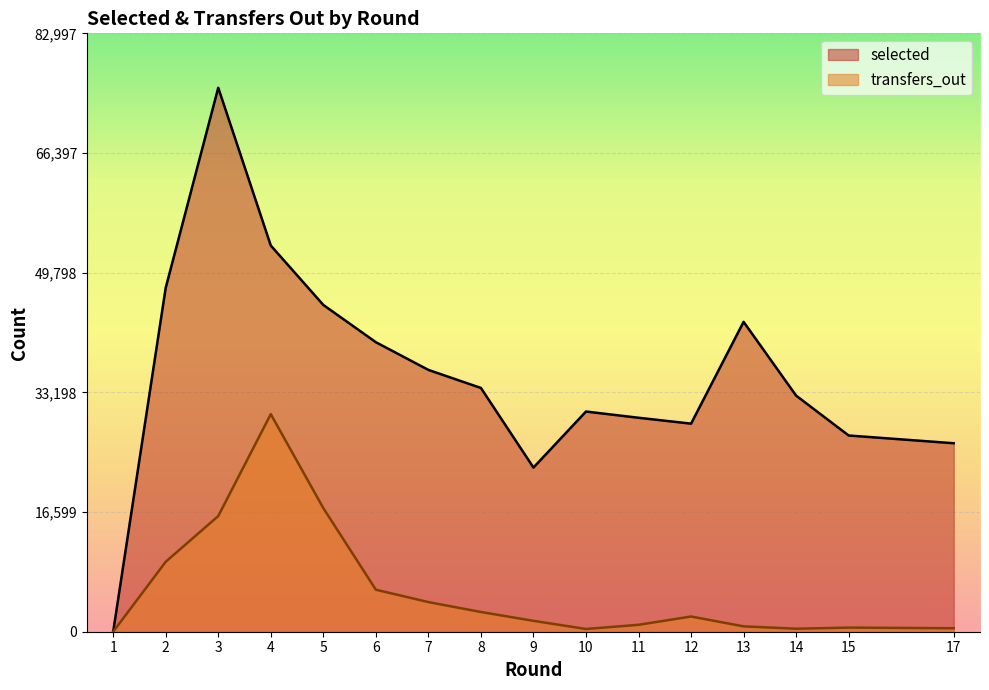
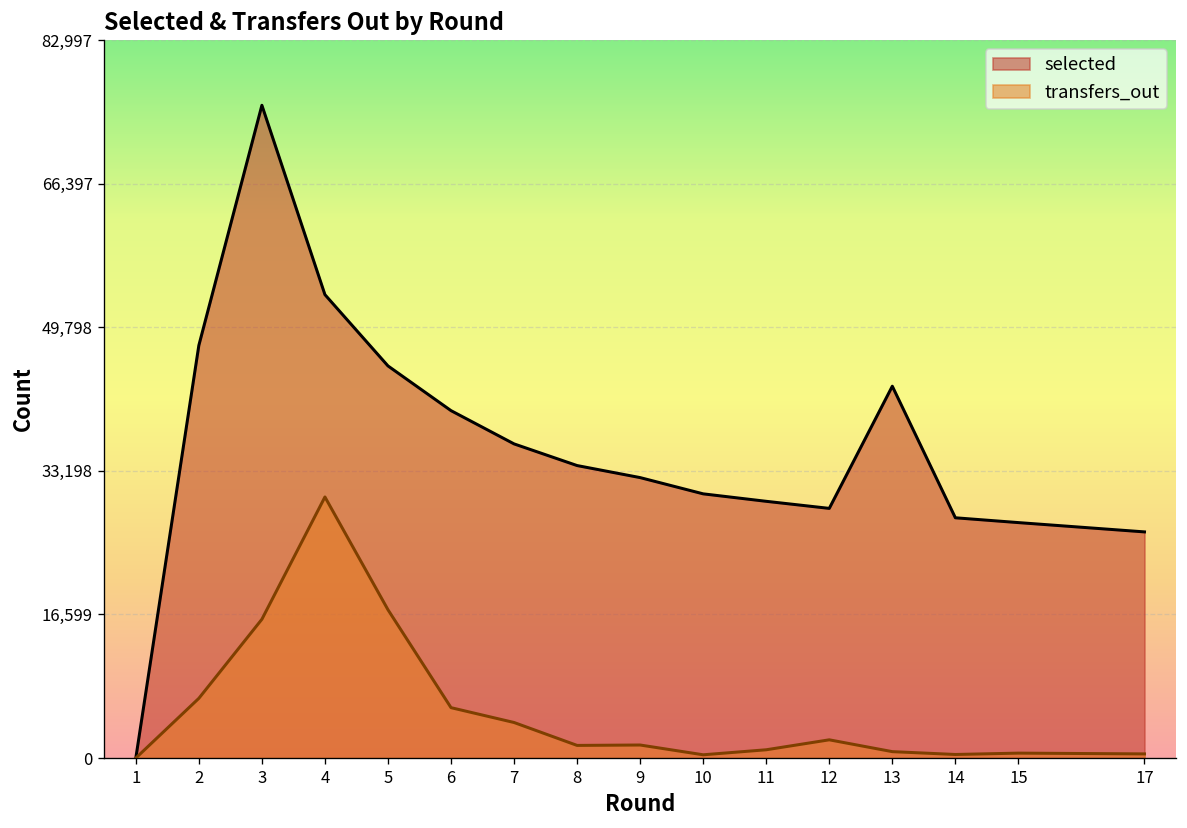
transfers_out, 2: 10,000 -> 7,000
transfers_out, 8: 3,000 -> 1,000
selected, 9: 23,000 -> 32,000
selected, 14: 33,000 -> 28,000
